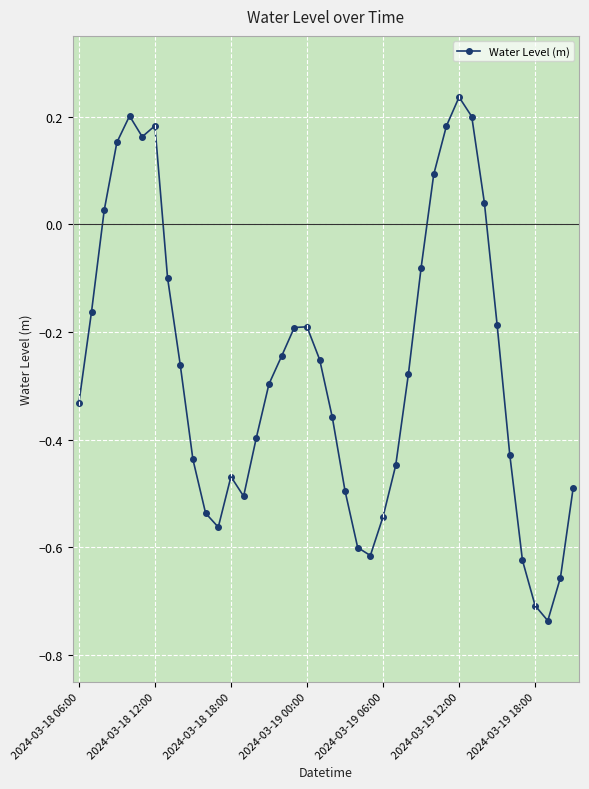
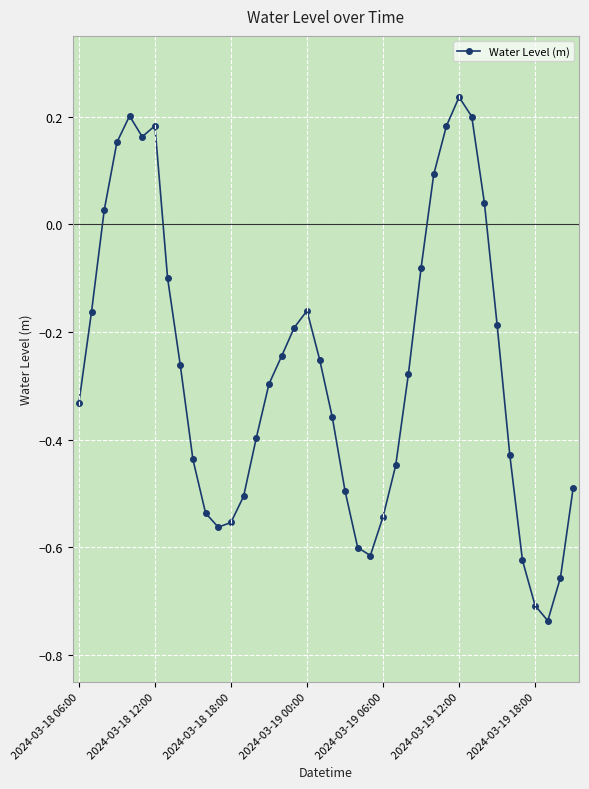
2024-03-18 18:00: -0.47 -> -0.55
2024-03-19 00:00: -0.19 -> -0.16
